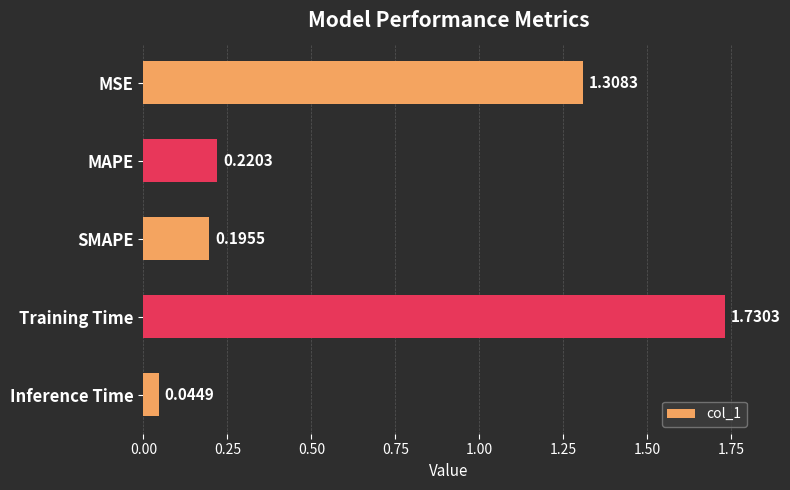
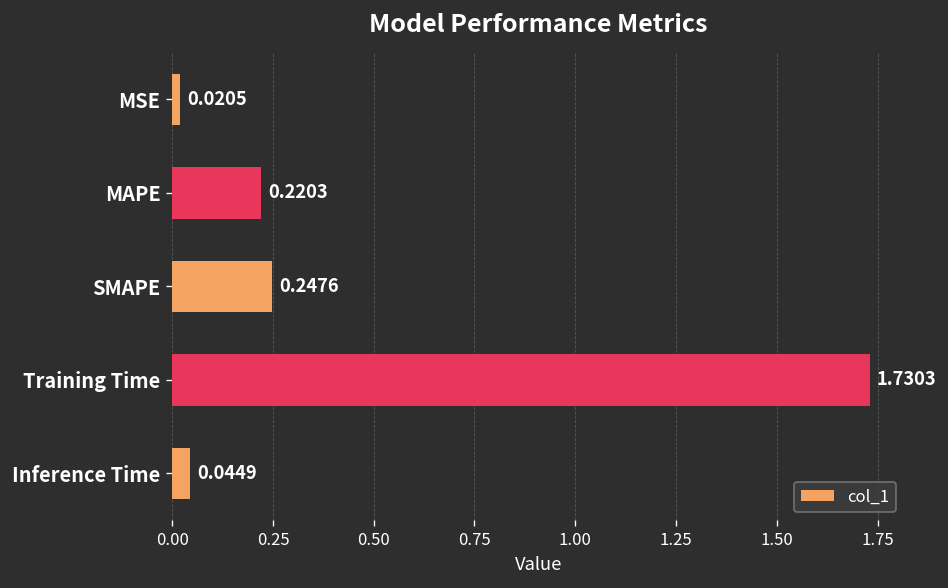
MSE: 1.3083 -> 0.0205
SMAPE: 0.1955 -> 0.2476
